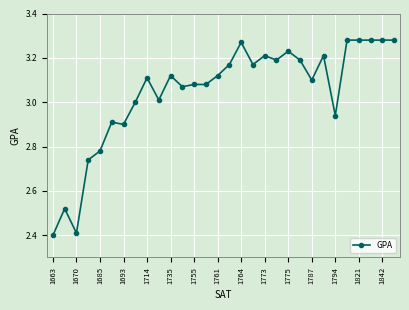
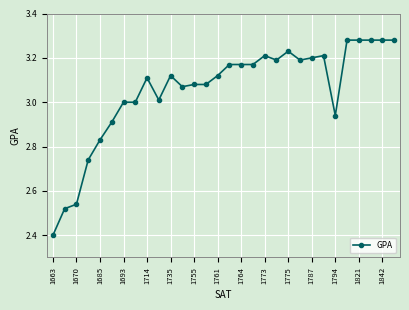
1670: 2.41 -> 2.54
1685: 2.78 -> 2.83
1693: 2.9 -> 3.0
1764: 3.27 -> 3.17
1787: 3.1 -> 3.2
